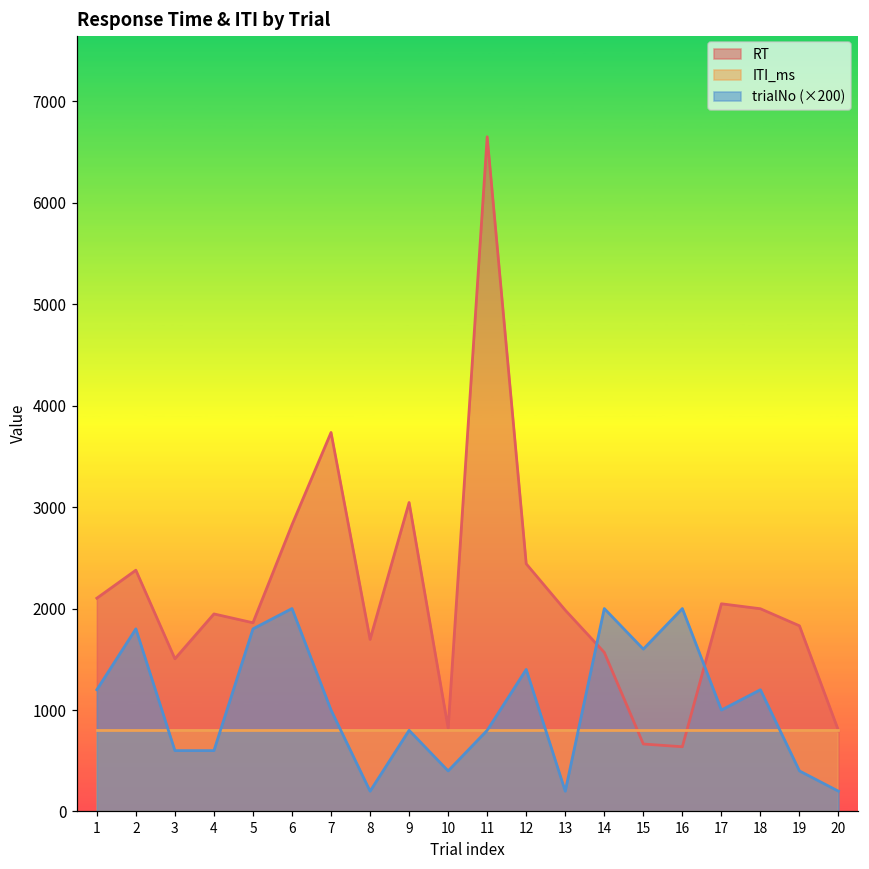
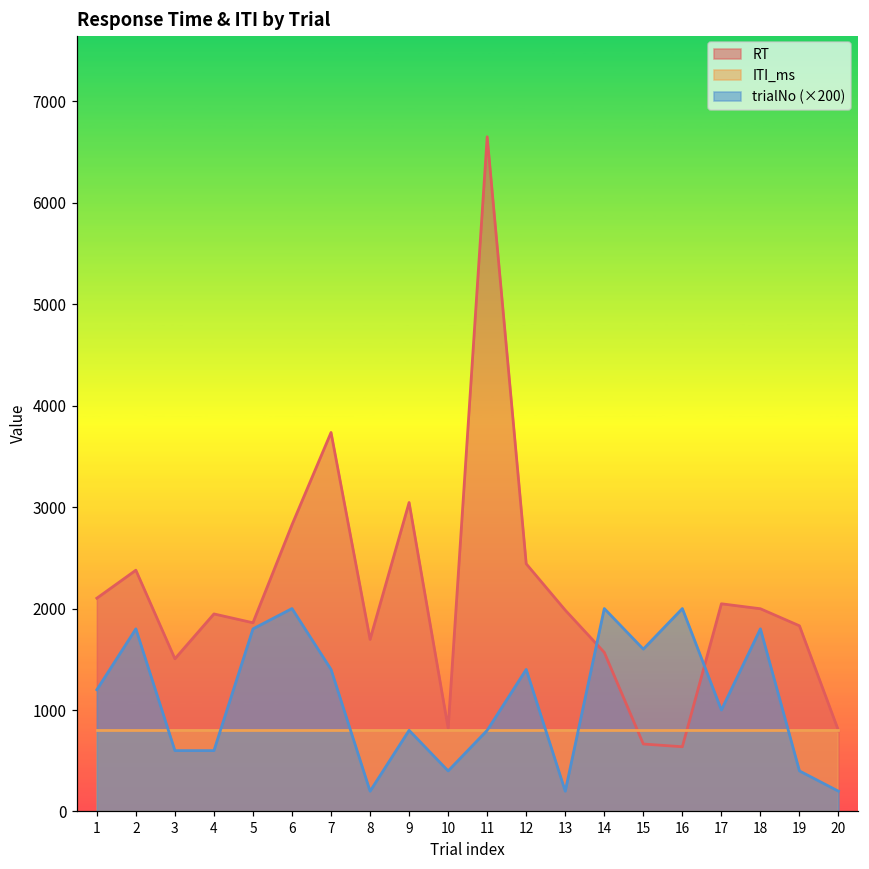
trialNo (×200), 7: 1000 -> 1400
trialNo (×200), 18: 1200 -> 1800
